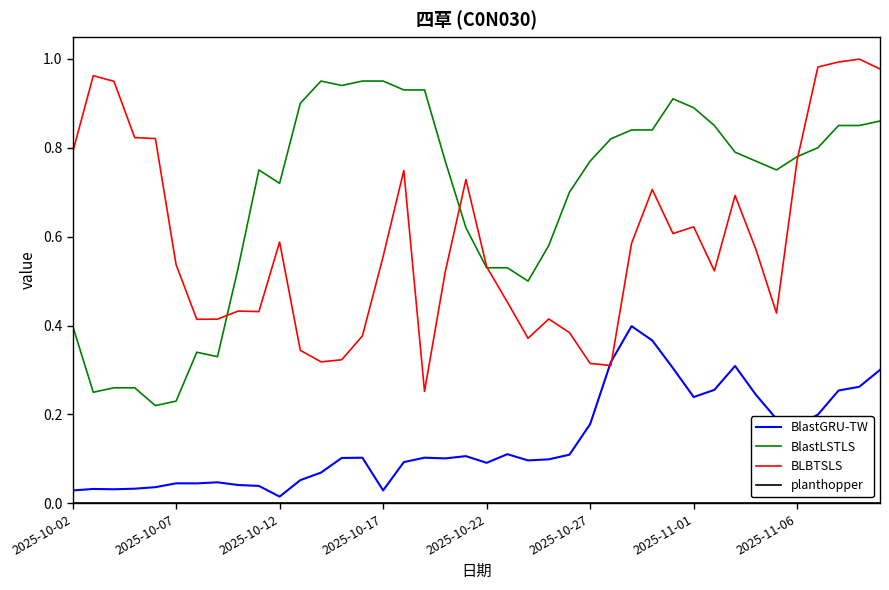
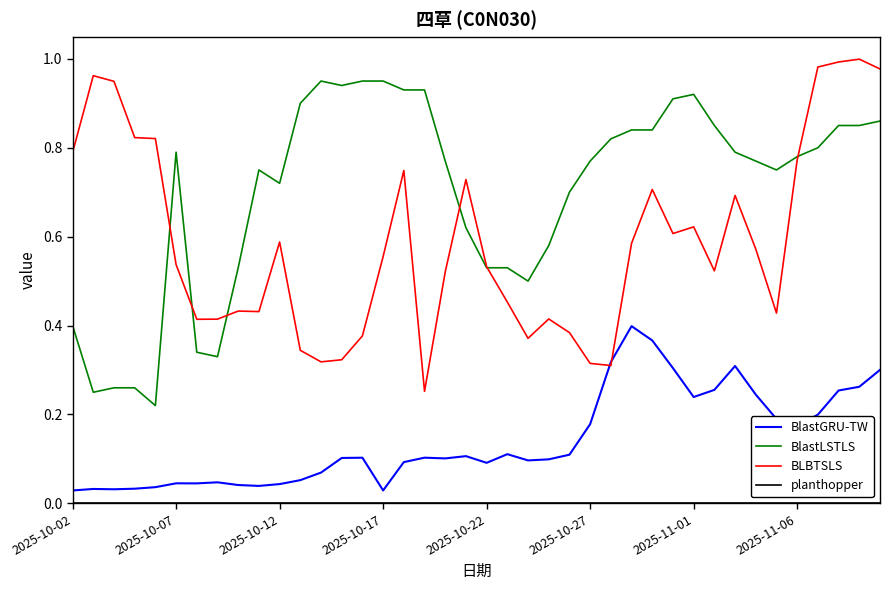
BlastLSTLS, 2025-10-07: 0.23 -> 0.79
BlastGRU-TW, 2025-10-12: 0.02 -> 0.04
BlastLSTLS, 2025-11-01: 0.89 -> 0.92
